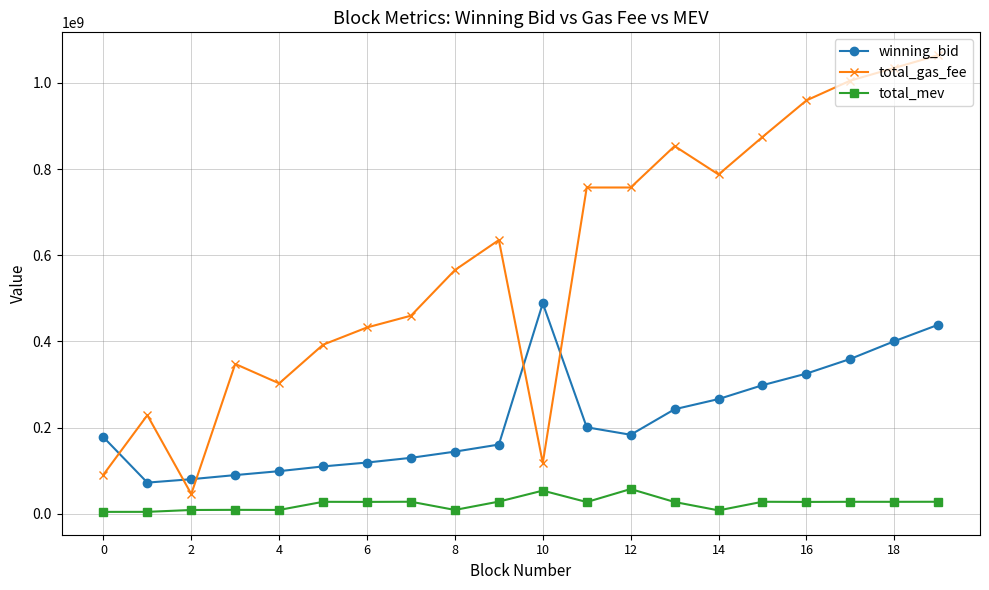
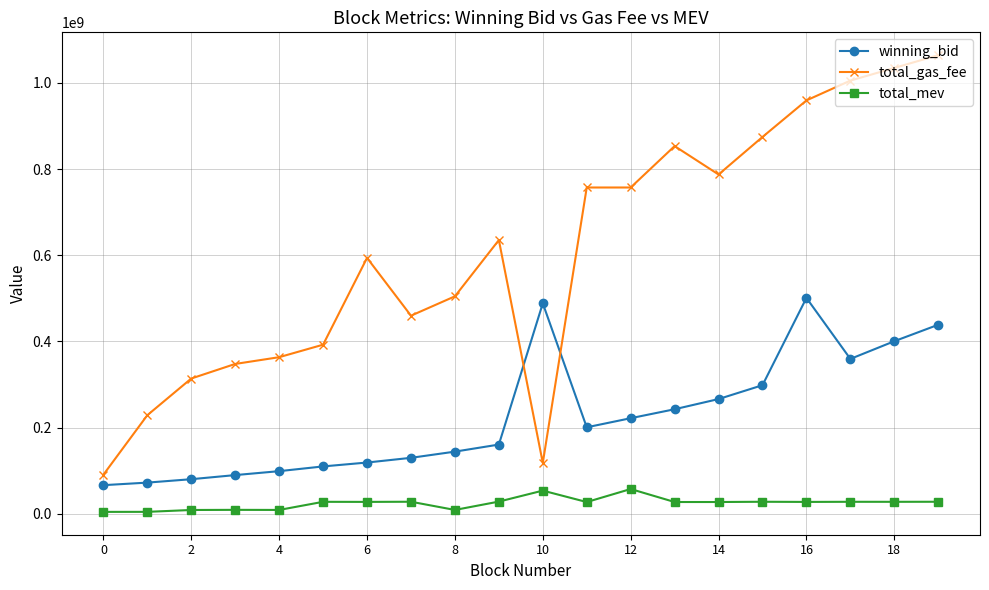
winning_bid, 0: 180000000 -> 70000000
total_gas_fee, 2: 50000000 -> 310000000
total_gas_fee, 4: 300000000 -> 360000000
total_gas_fee, 6: 430000000 -> 590000000
total_gas_fee, 8: 570000000 -> 500000000
winning_bid, 12: 180000000 -> 220000000
total_mev, 14: 10000000 -> 30000000
winning_bid, 16: 330000000 -> 500000000
